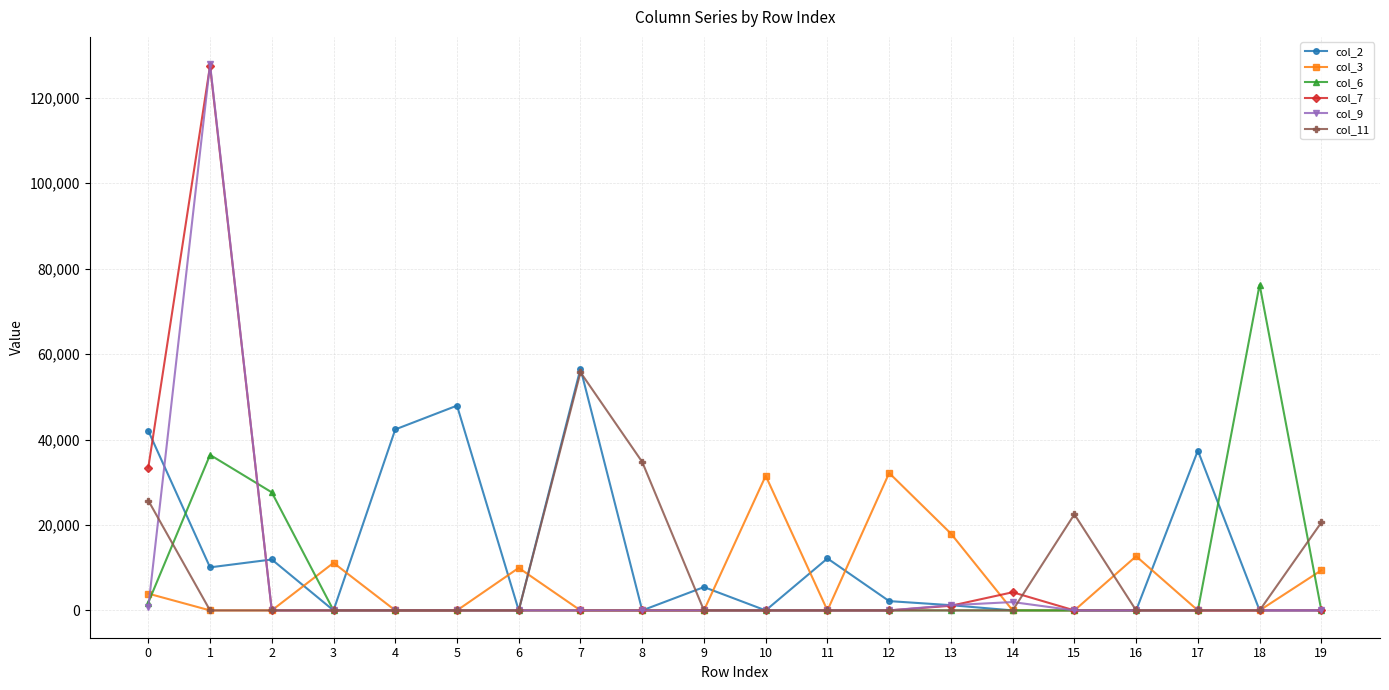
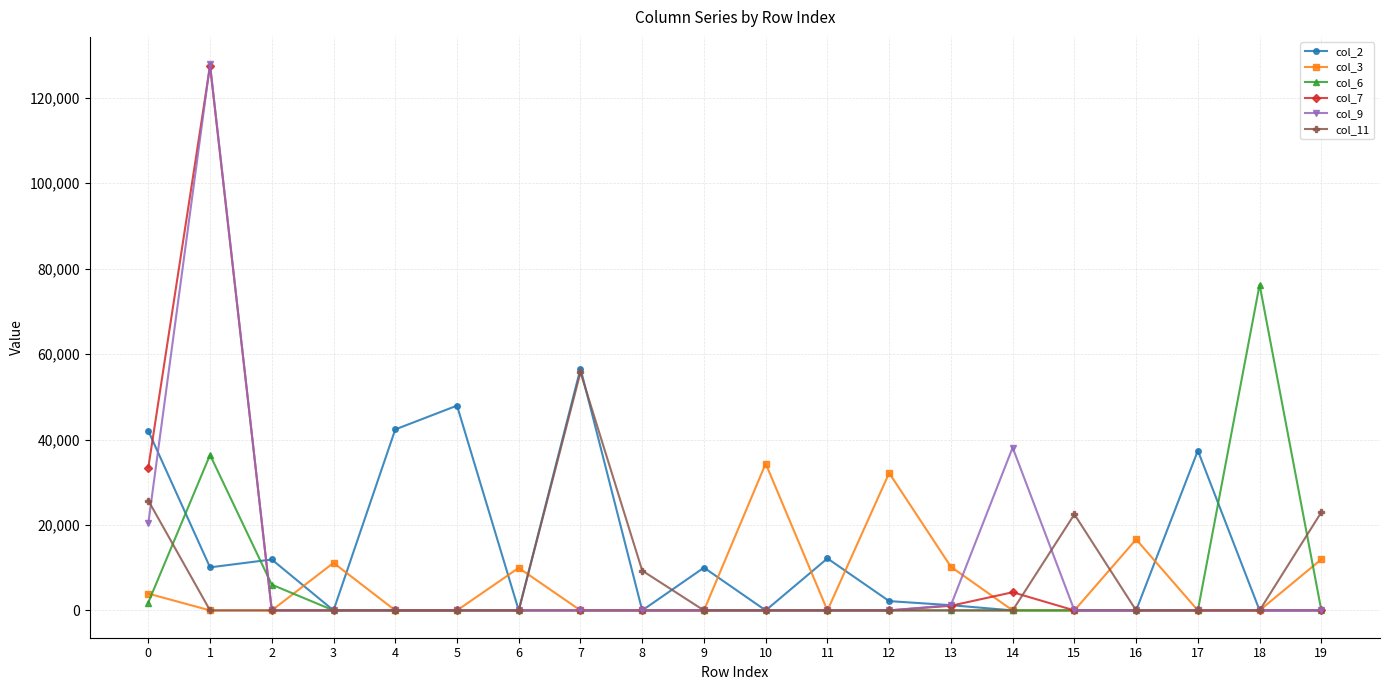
col_9, 0: 1,000 -> 20,000
col_6, 2: 28,000 -> 6,000
col_11, 8: 35,000 -> 9,000
col_2, 9: 5,000 -> 10,000
col_3, 10: 32,000 -> 34,000
col_3, 13: 18,000 -> 10,000
col_9, 14: 2,000 -> 38,000
col_3, 16: 13,000 -> 17,000
col_3, 19: 9,000 -> 12,000
col_11, 19: 21,000 -> 23,000
